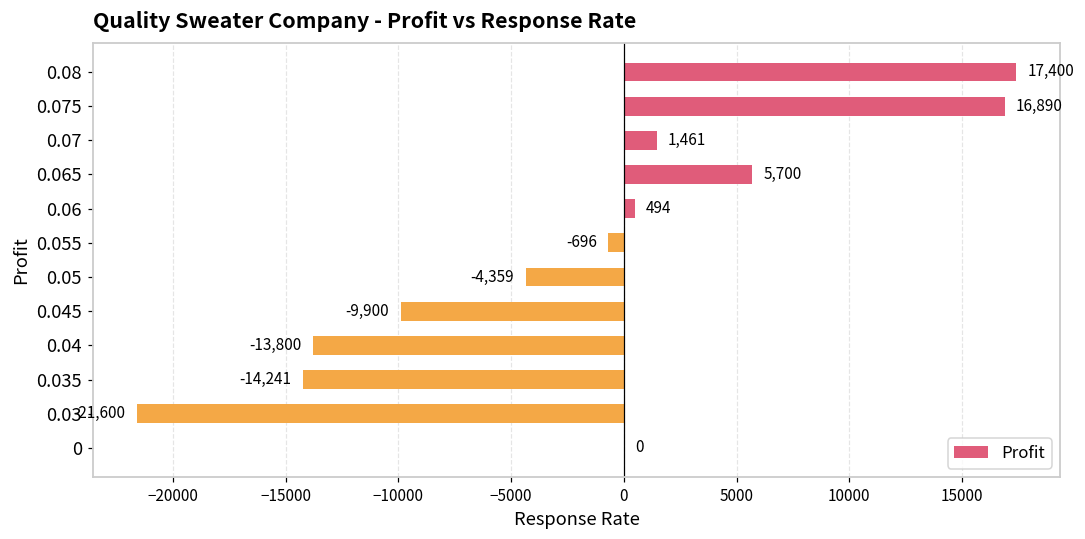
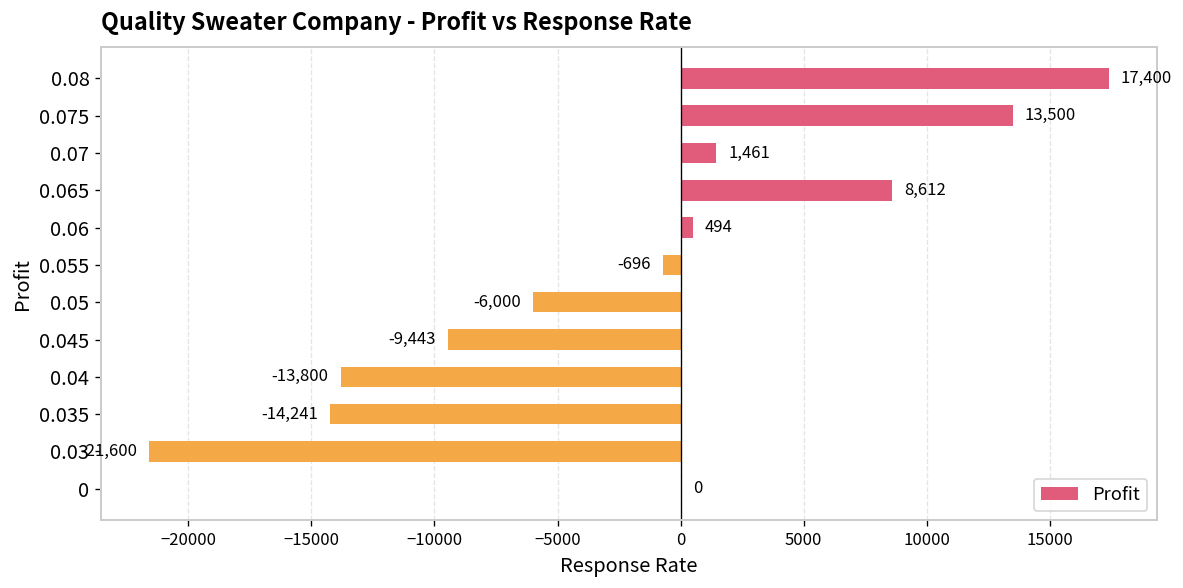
0.075: 16,890 -> 13,500
0.065: 5,700 -> 8,612
0.05: -4,359 -> -6,000
0.045: -9,900 -> -9,443
